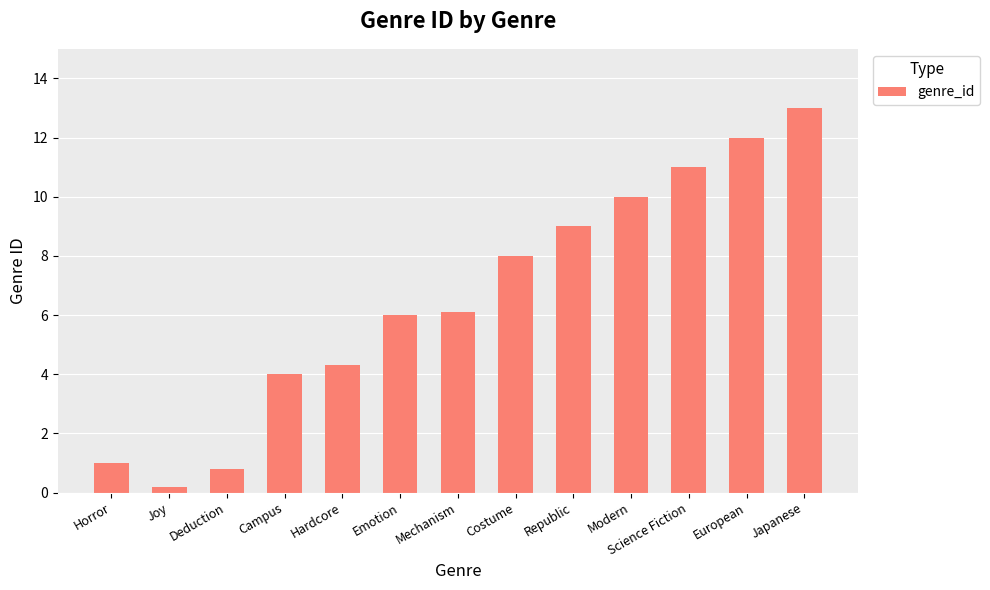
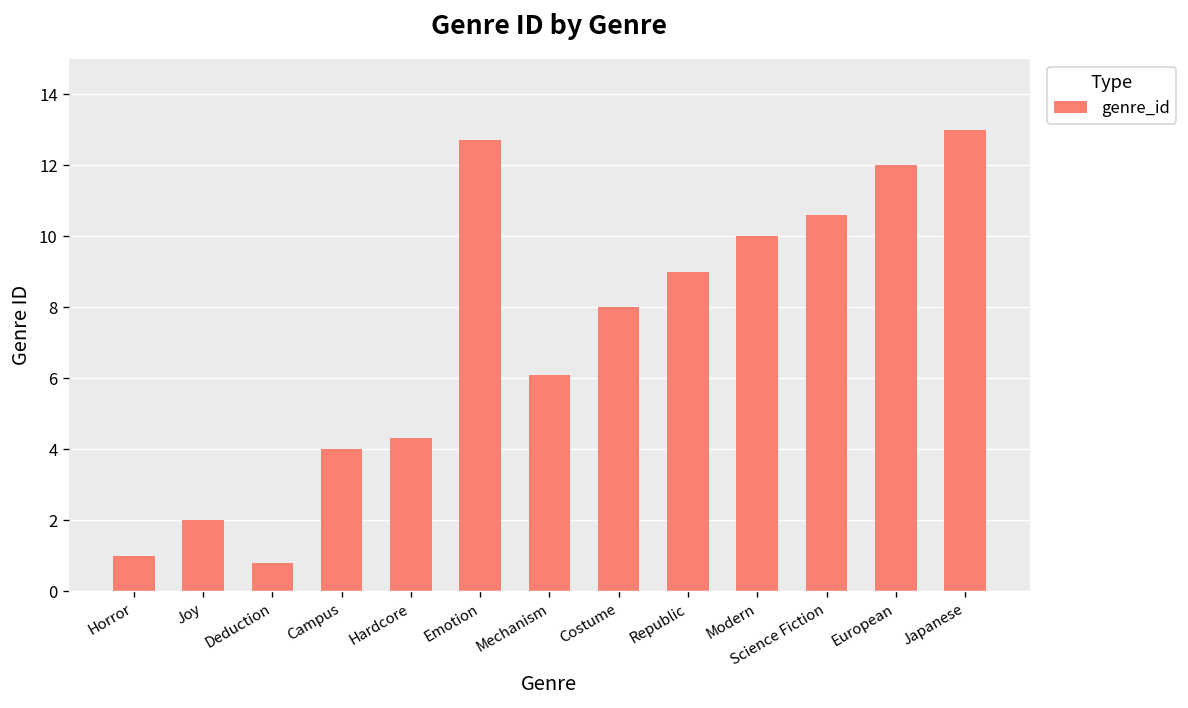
Joy: 0.2 -> 2.0
Emotion: 6.0 -> 12.7
Science Fiction: 11.0 -> 10.6
